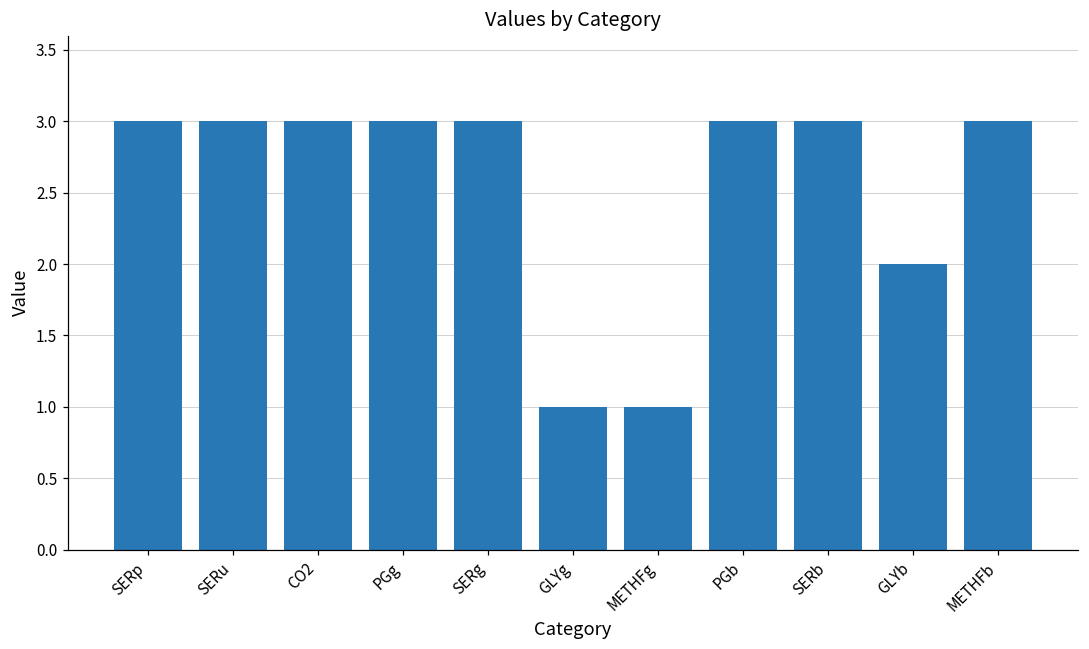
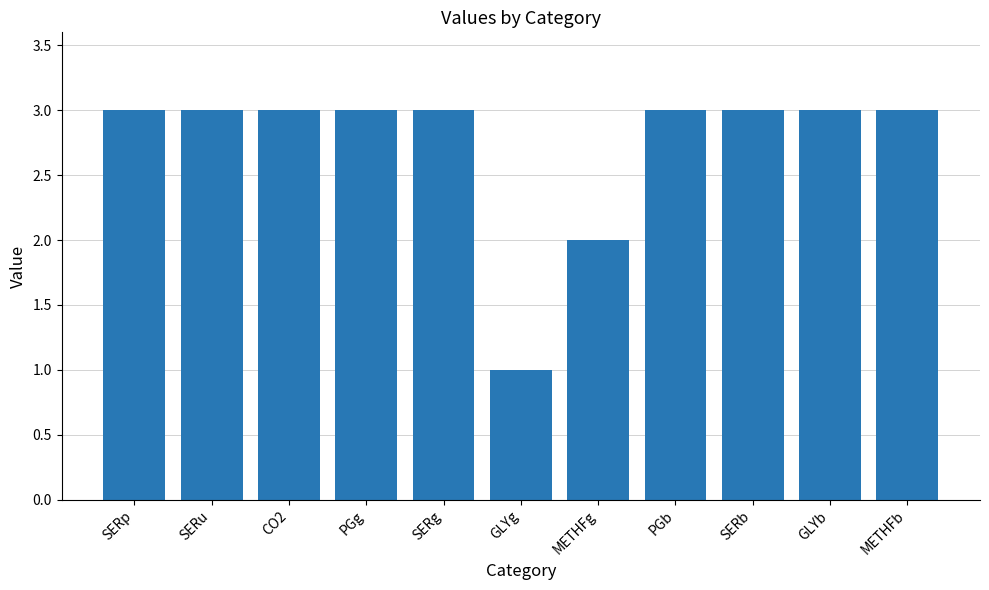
METHFg: 1 -> 2
GLYb: 2 -> 3
